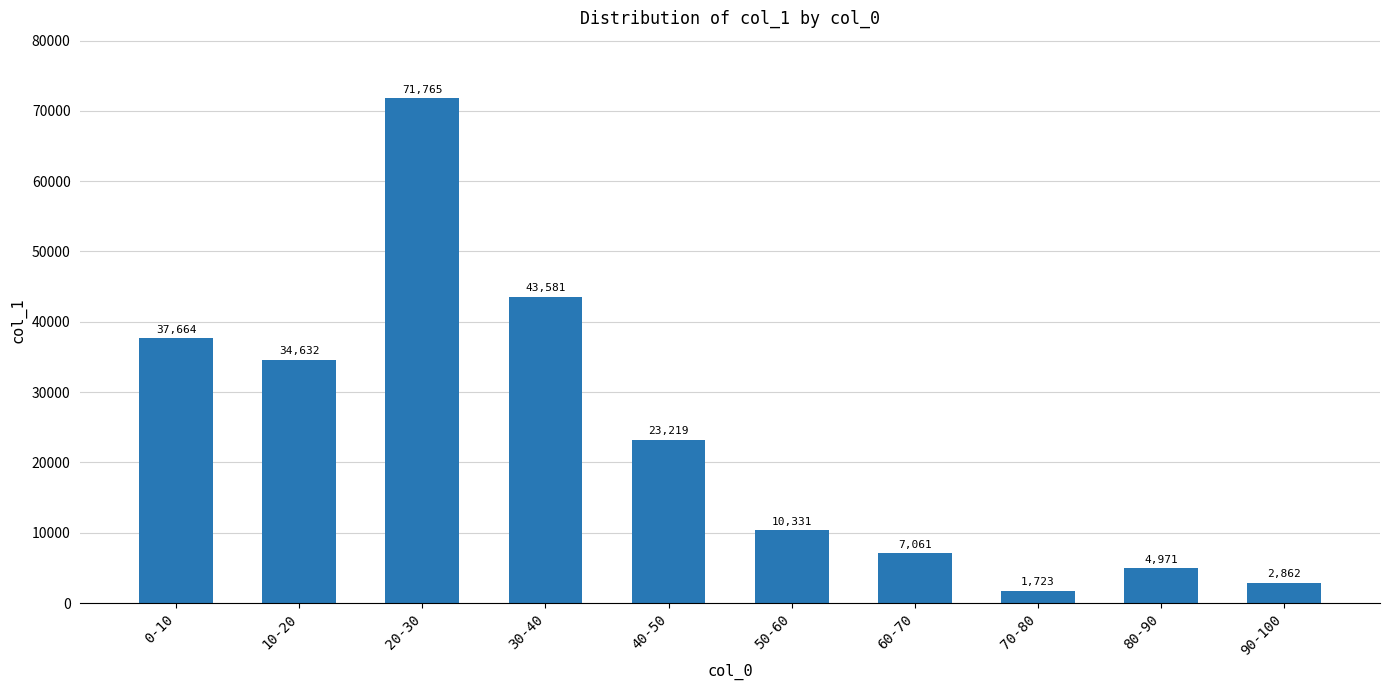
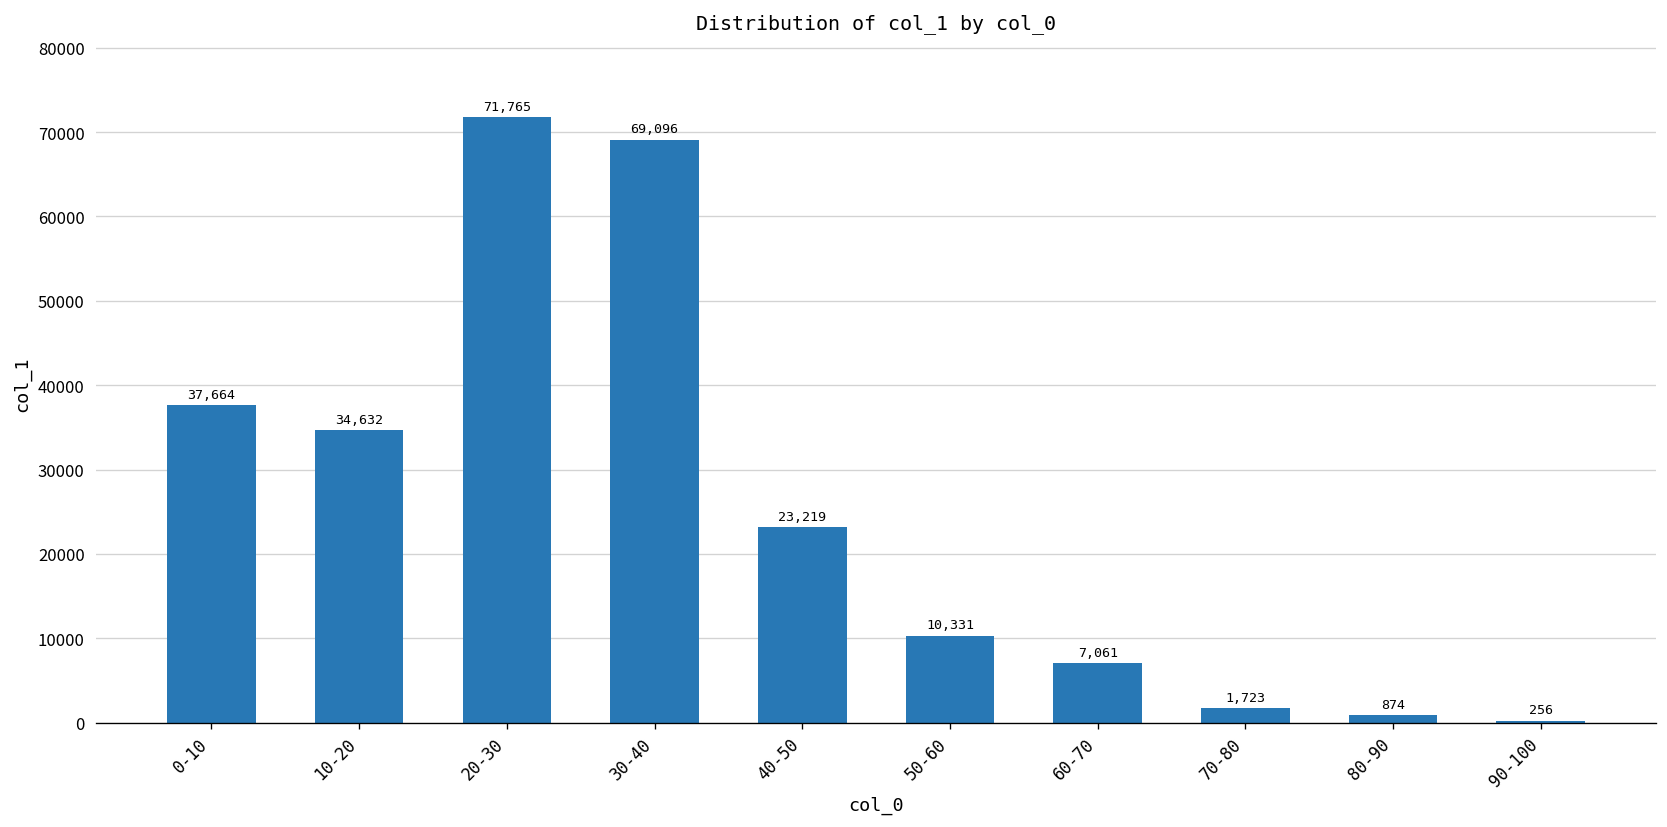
30-40: 43,581 -> 69,096
80-90: 4,971 -> 874
90-100: 2,862 -> 256
